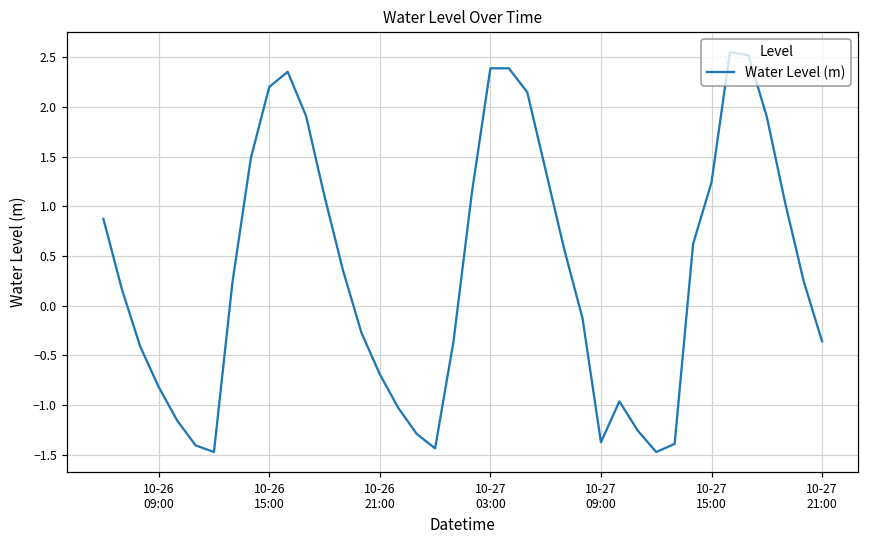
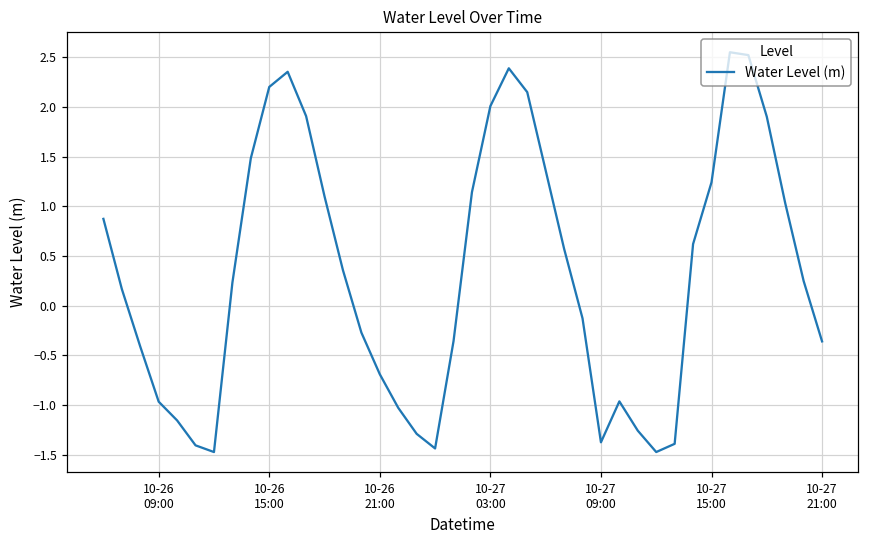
10-26 09:00: -0.8 -> -1.0
10-27 03:00: 2.4 -> 2.0
